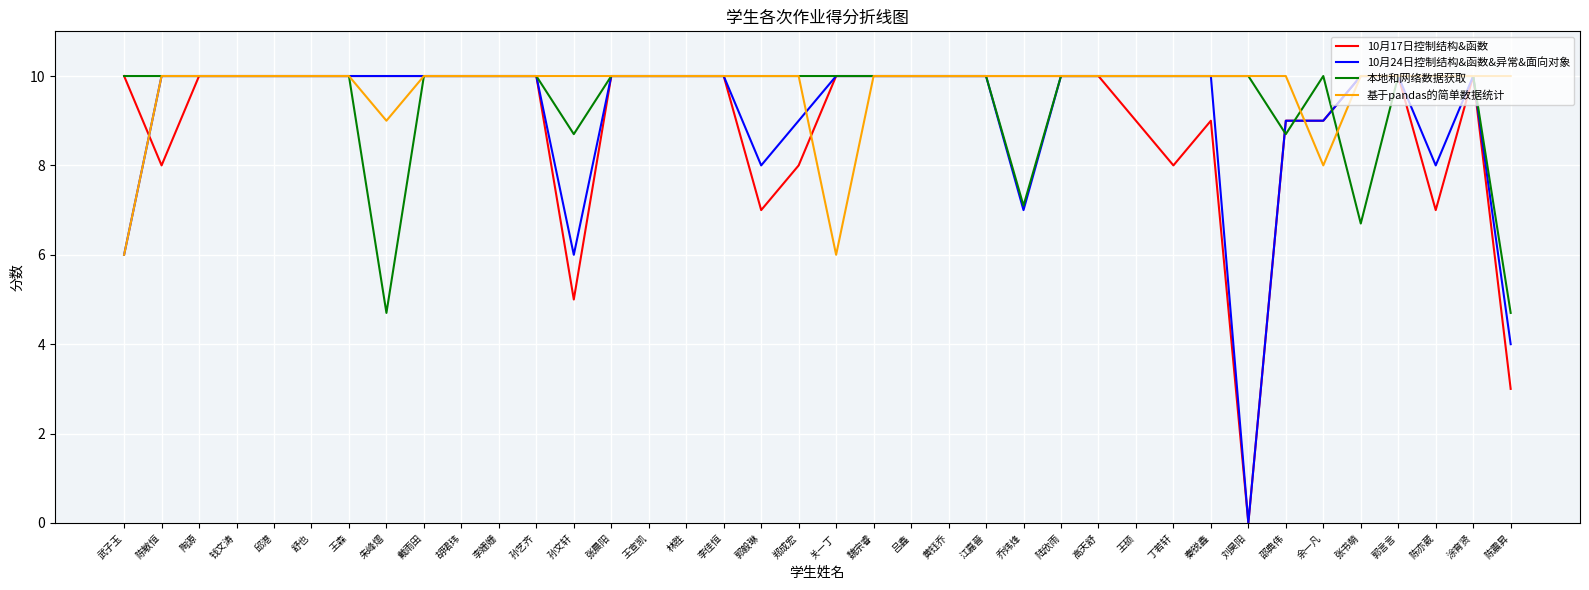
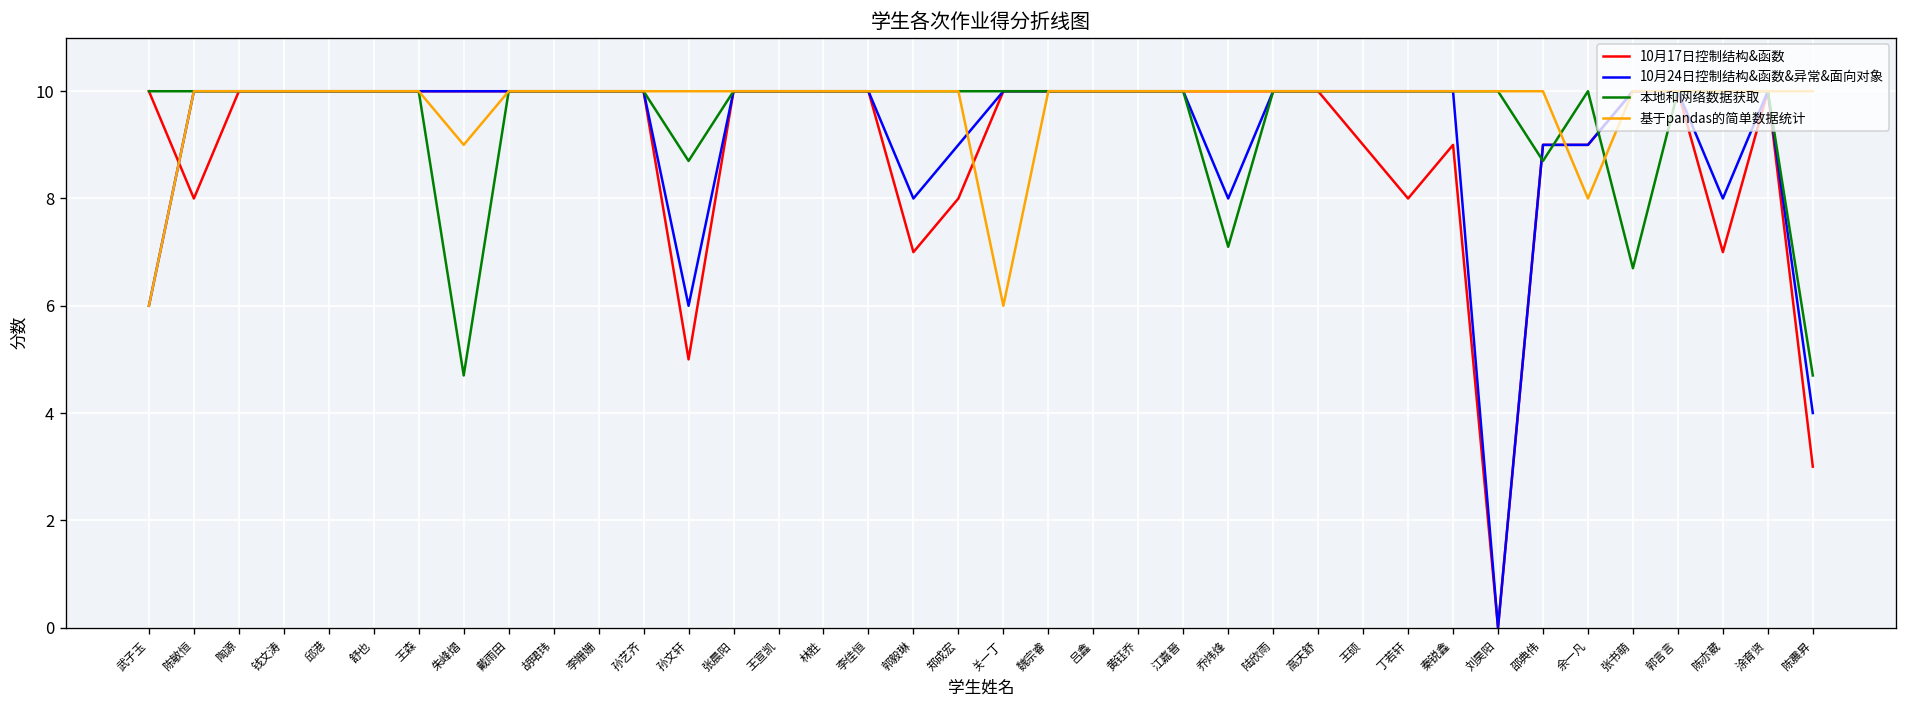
10月24日控制结构&函数&异常&面向对象, 乔炜烽: 7 -> 8
